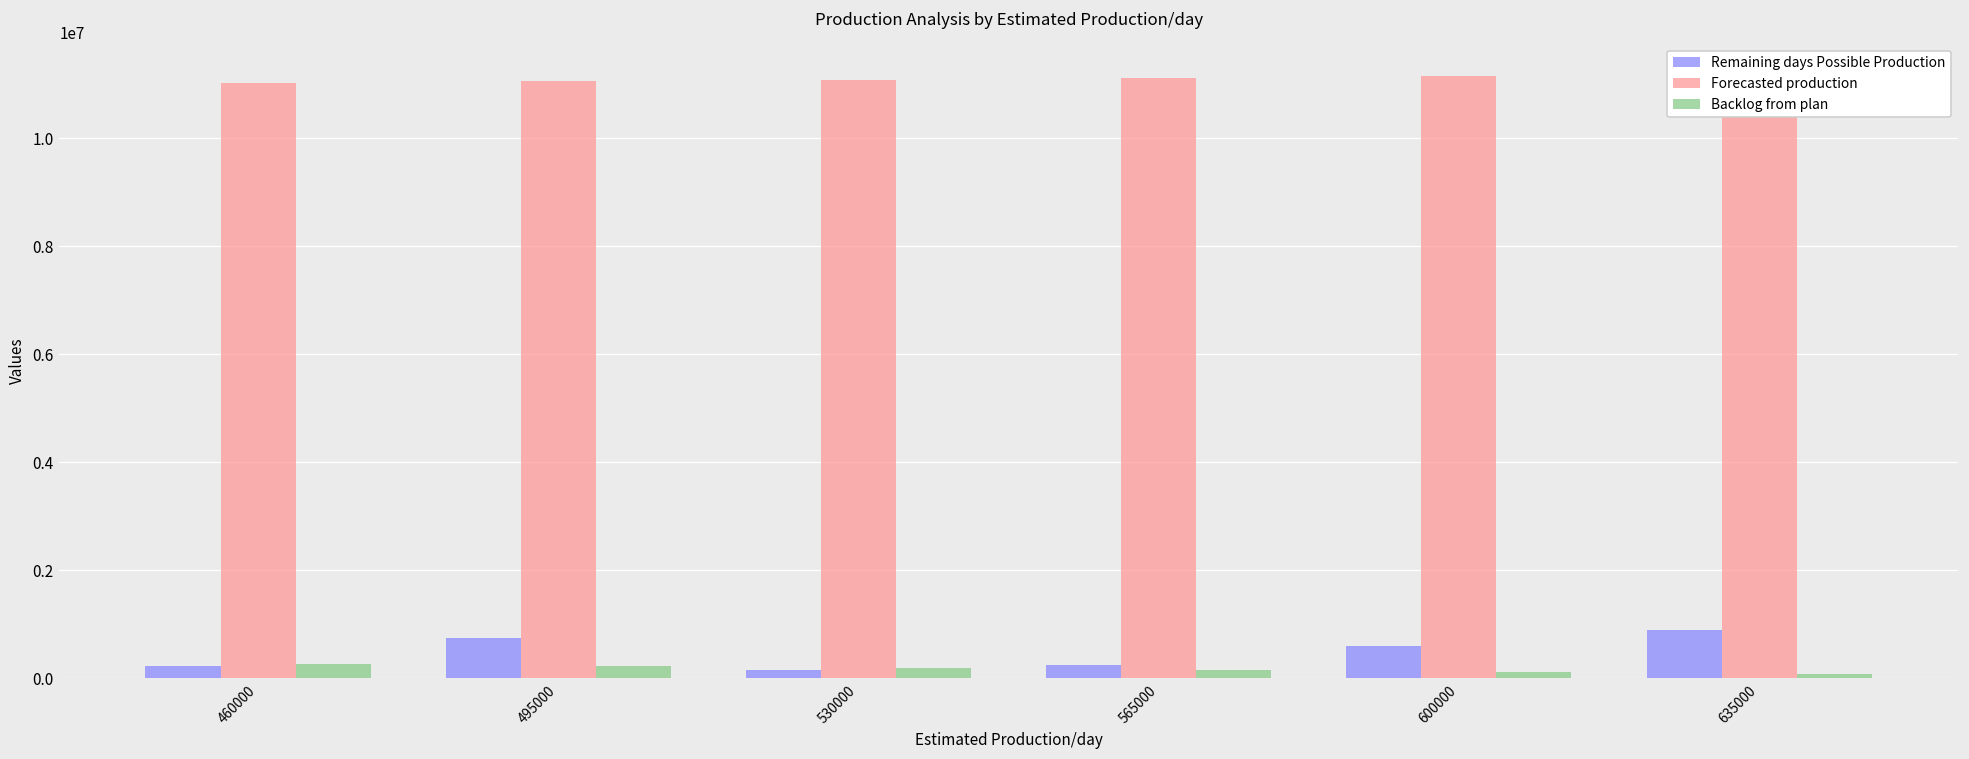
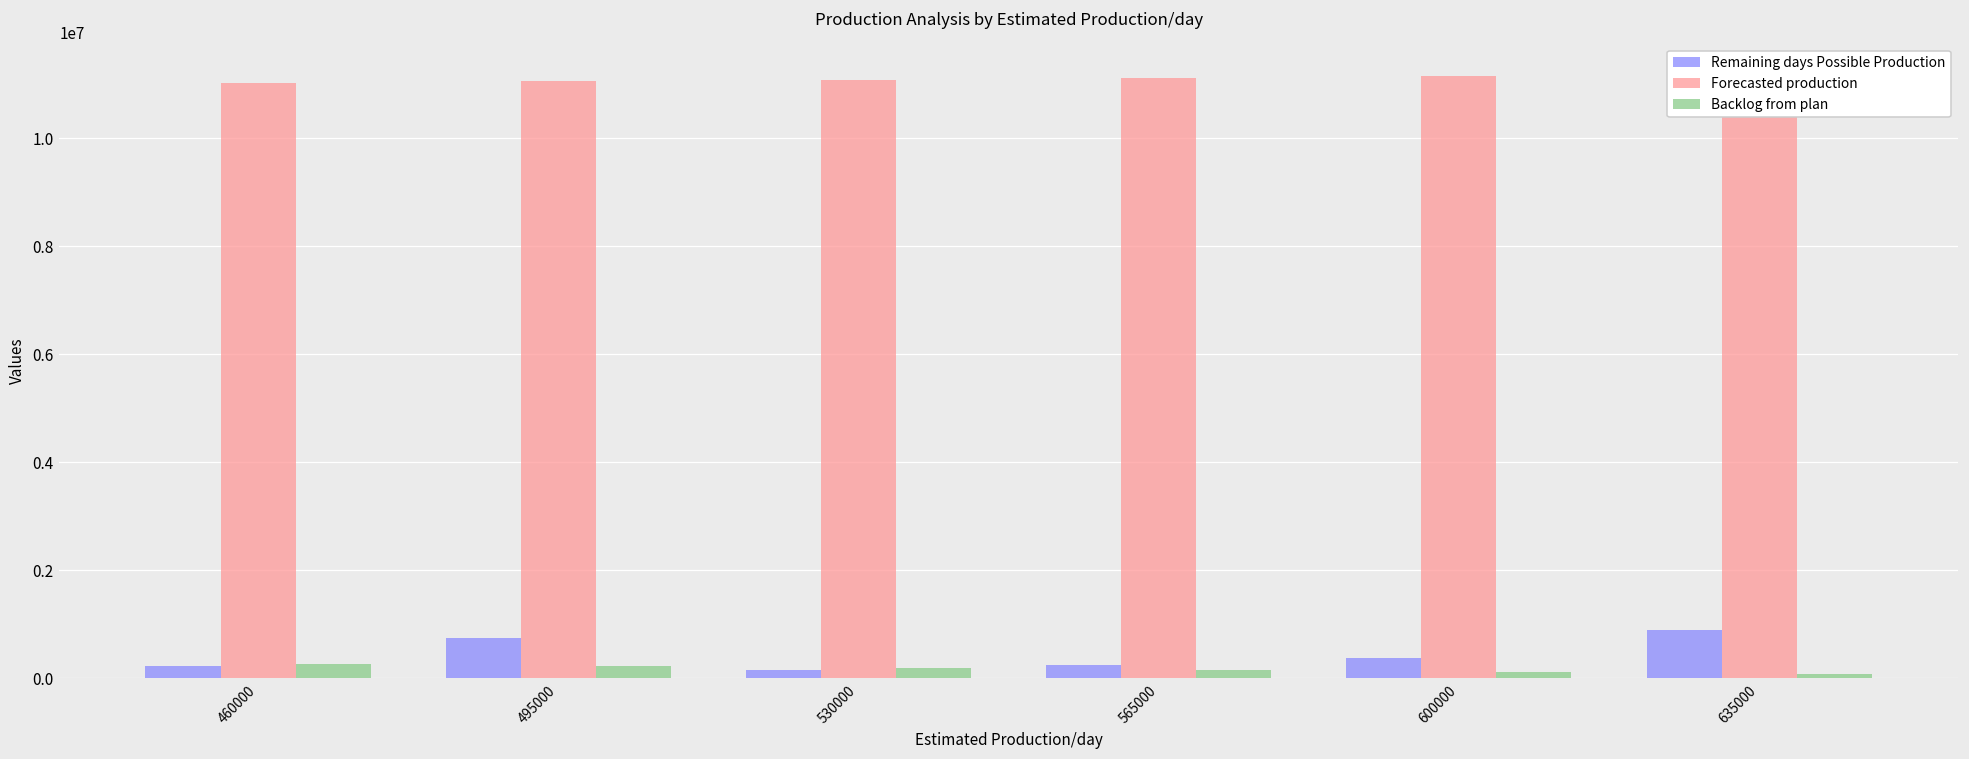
Remaining days Possible Production, 600000: 600000 -> 400000
